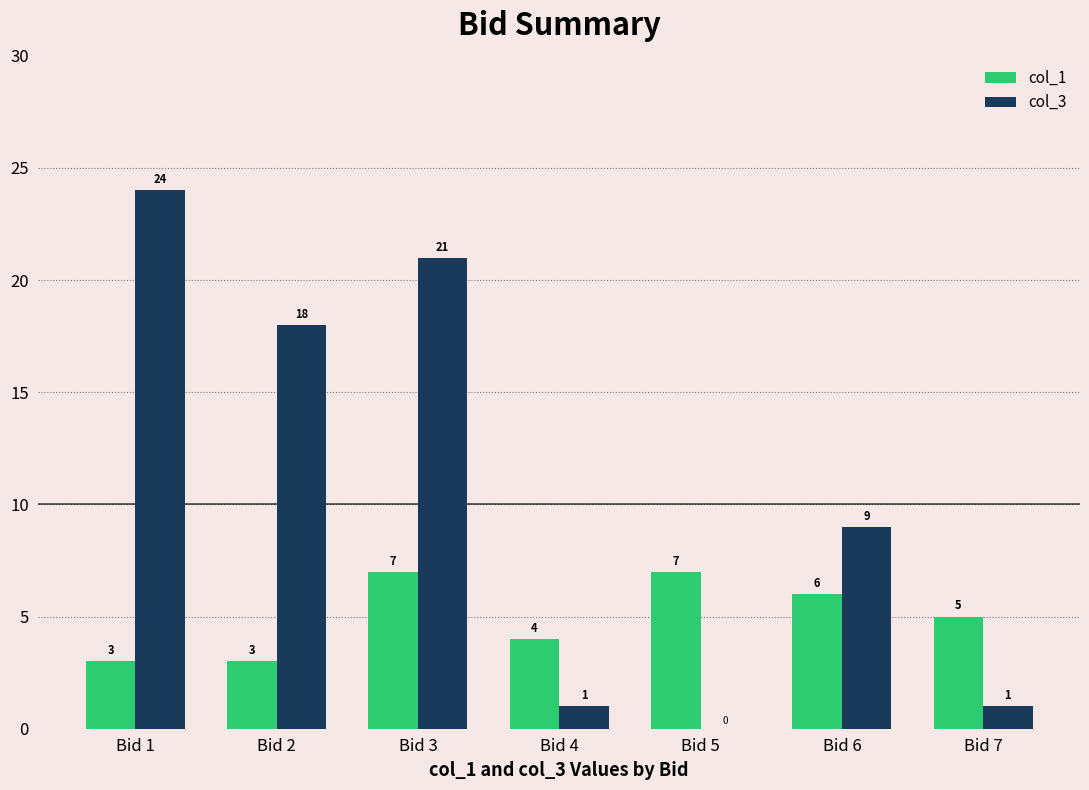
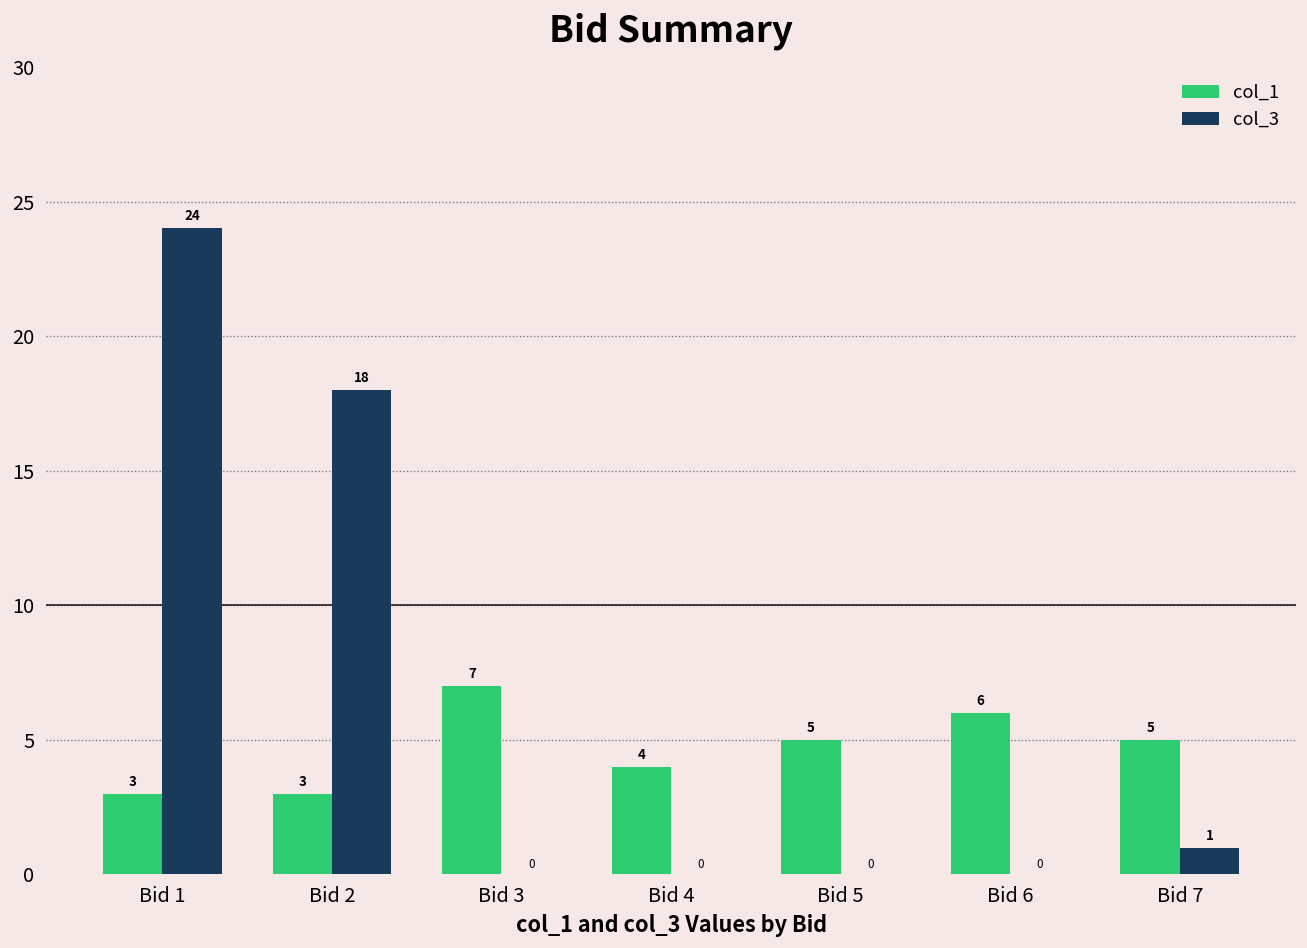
col_3, Bid 3: 21 -> 0
col_3, Bid 4: 1 -> 0
col_1, Bid 5: 7 -> 5
col_3, Bid 6: 9 -> 0
